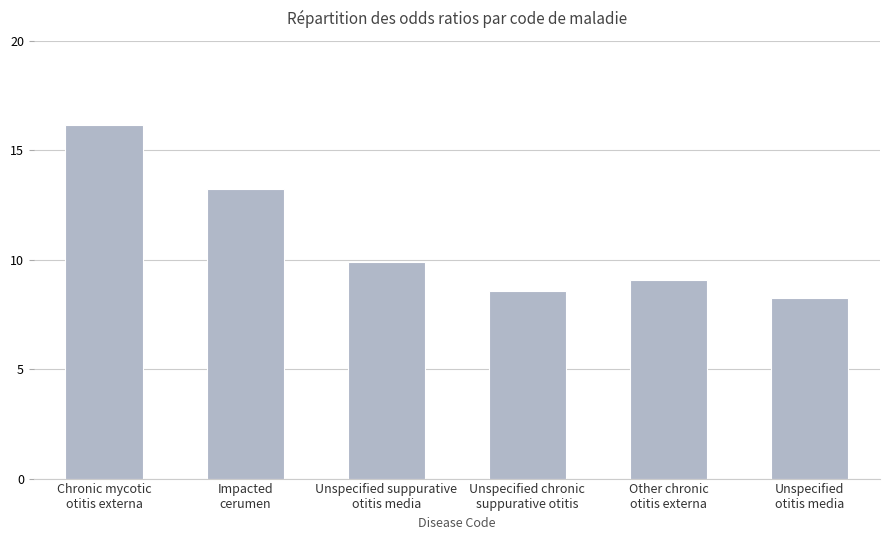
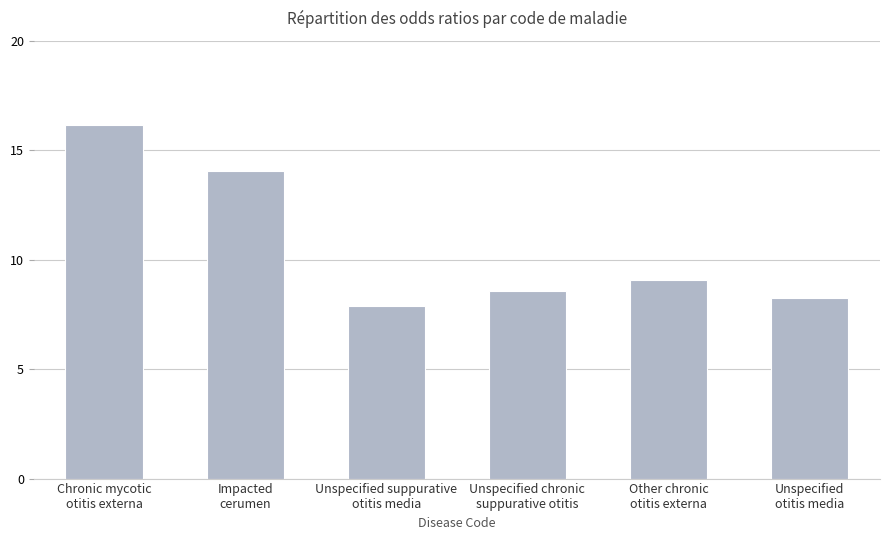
Impacted cerumen: 13.3 -> 14.1
Unspecified suppurative otitis media: 9.9 -> 7.9
